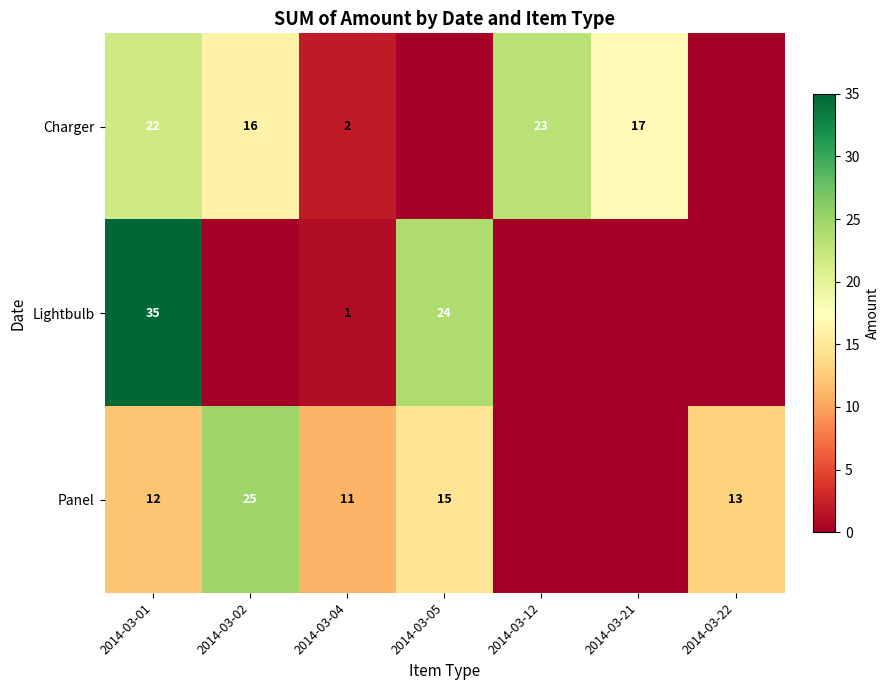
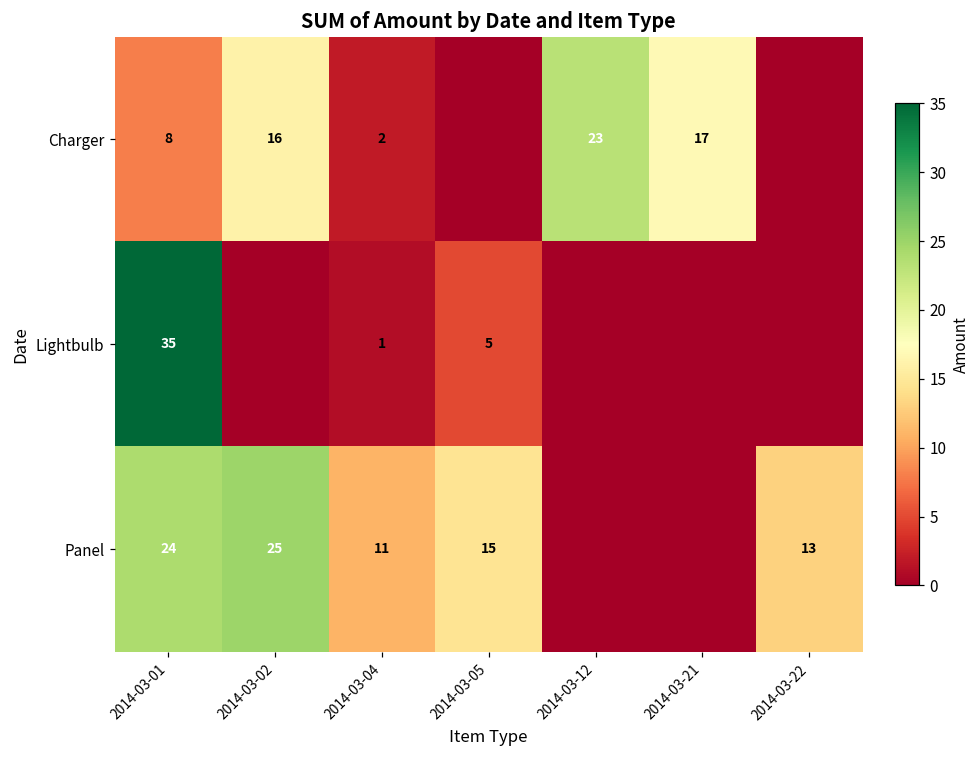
Charger, 2014-03-01: 22 -> 8
Lightbulb, 2014-03-05: 24 -> 5
Panel, 2014-03-01: 12 -> 24
